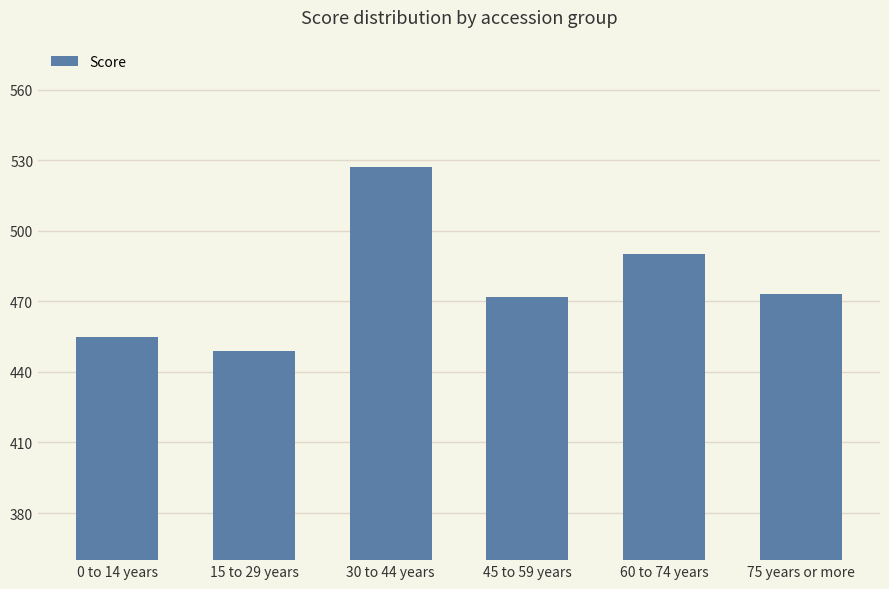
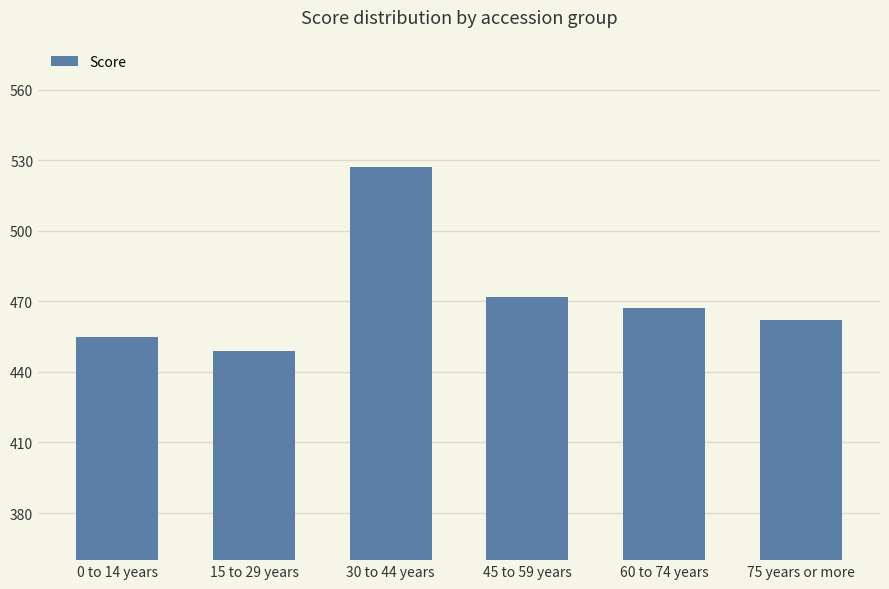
60 to 74 years: 490 -> 467
75 years or more: 473 -> 462
